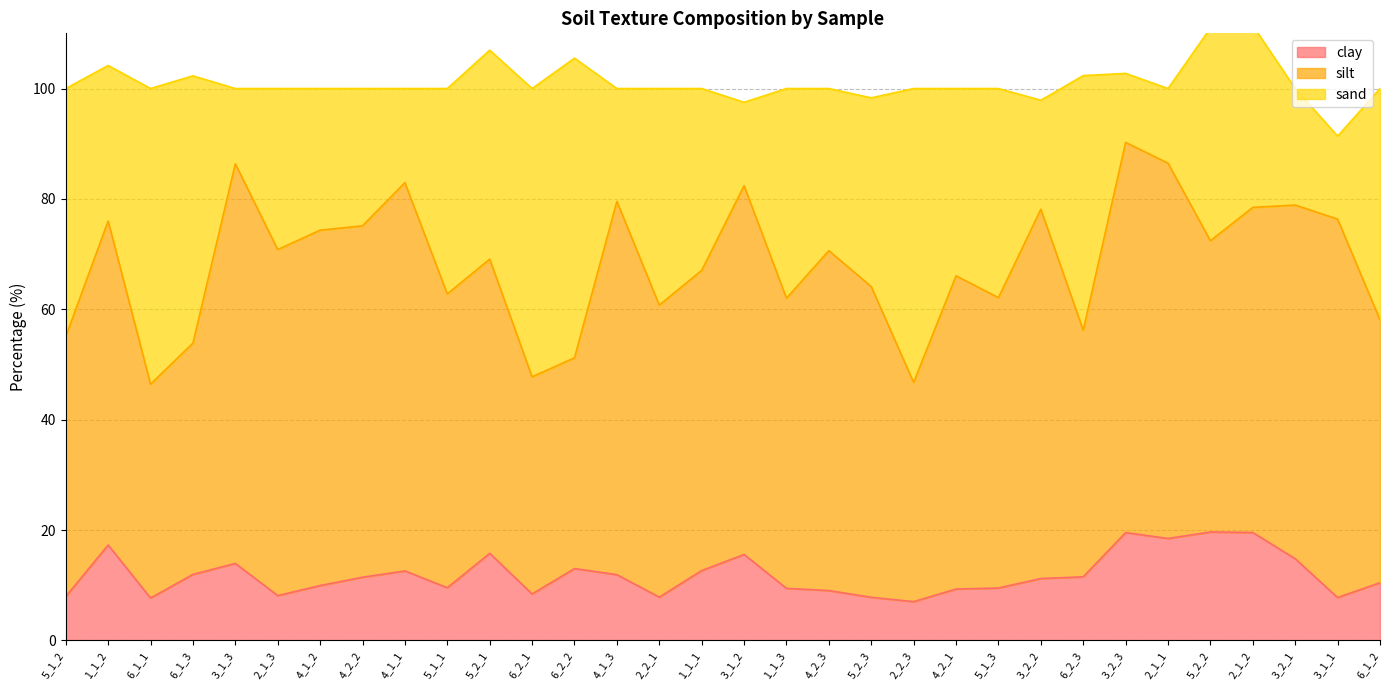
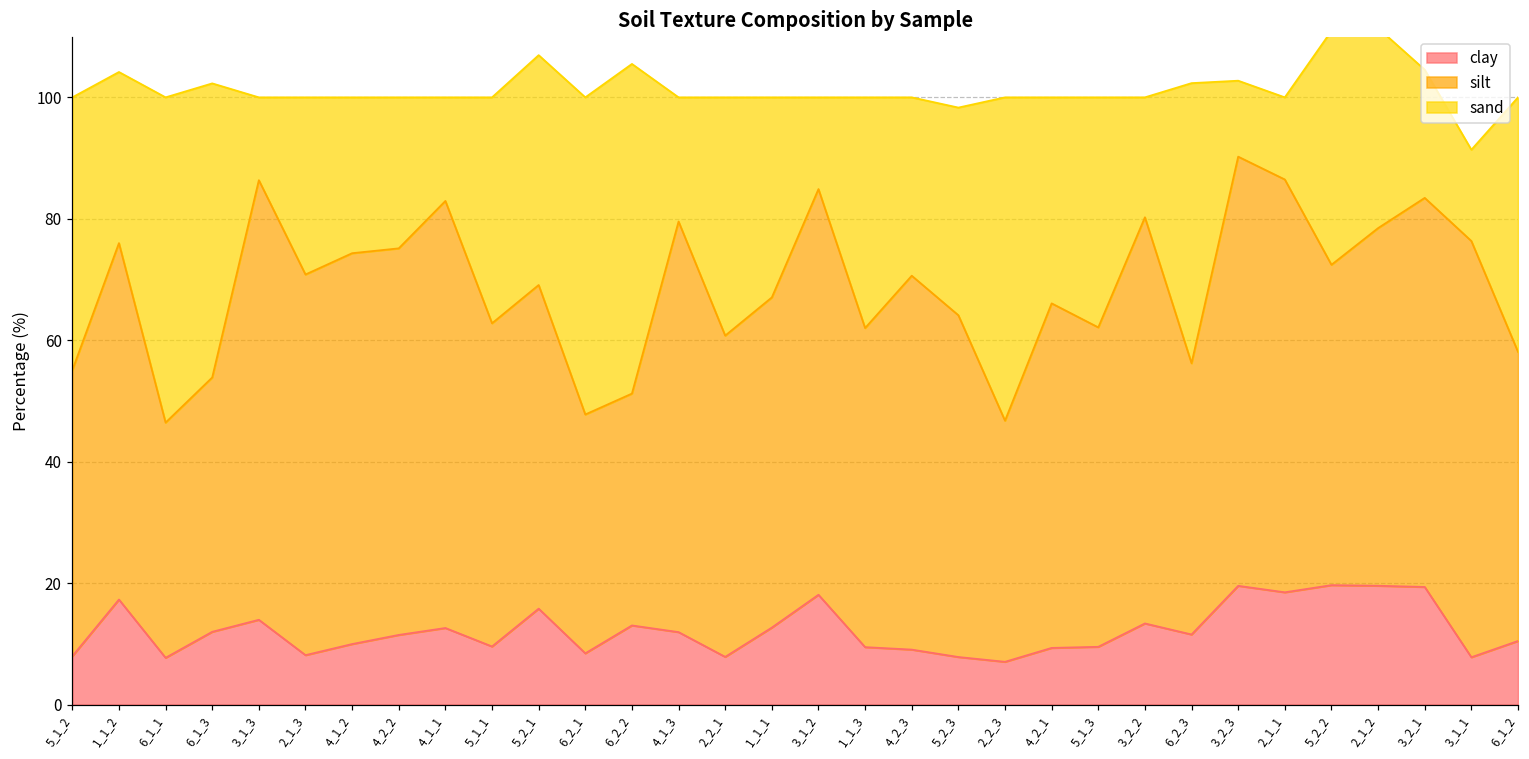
clay, 3_1_2: 16 -> 18
clay, 3_2_2: 11 -> 13
clay, 3_2_1: 15 -> 19
